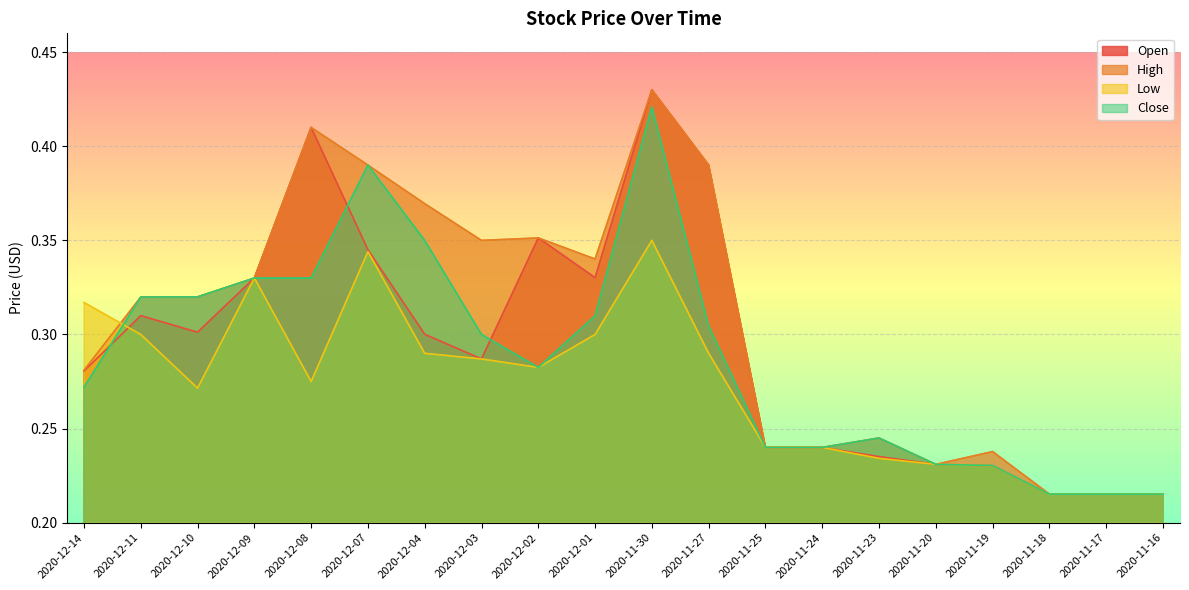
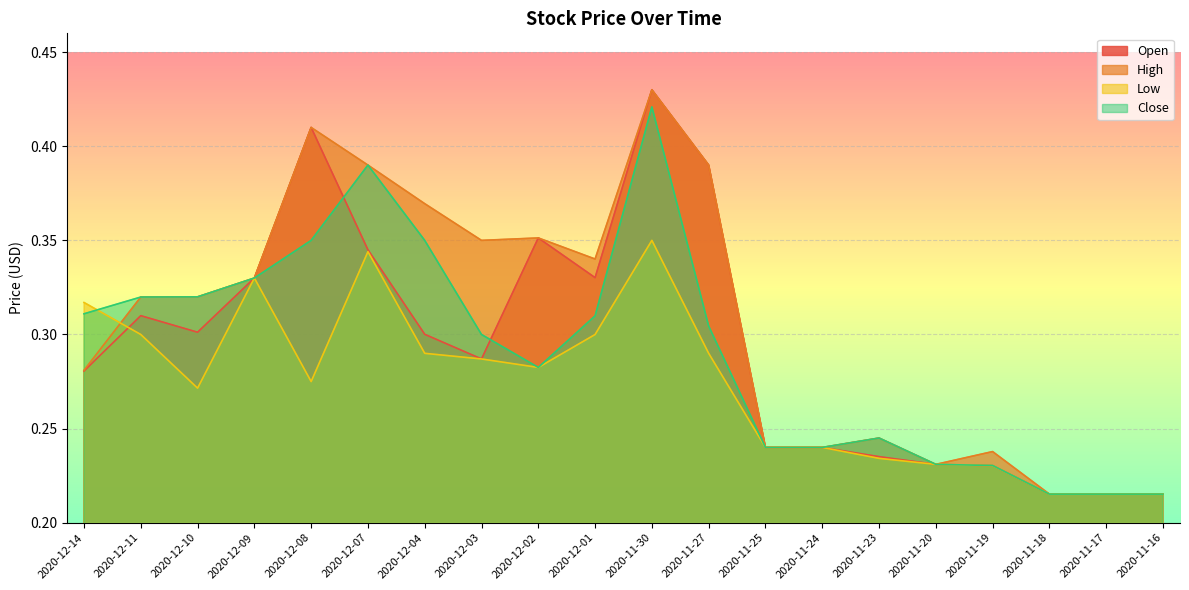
Close, 2020-12-14: 0.272 -> 0.311
Close, 2020-12-08: 0.33 -> 0.35
